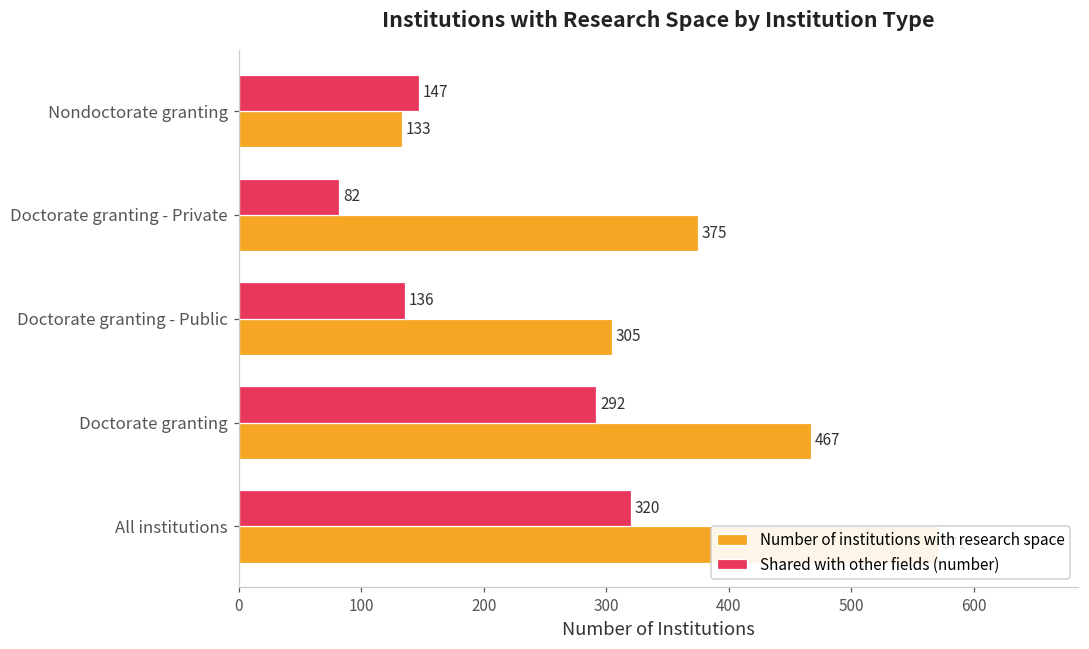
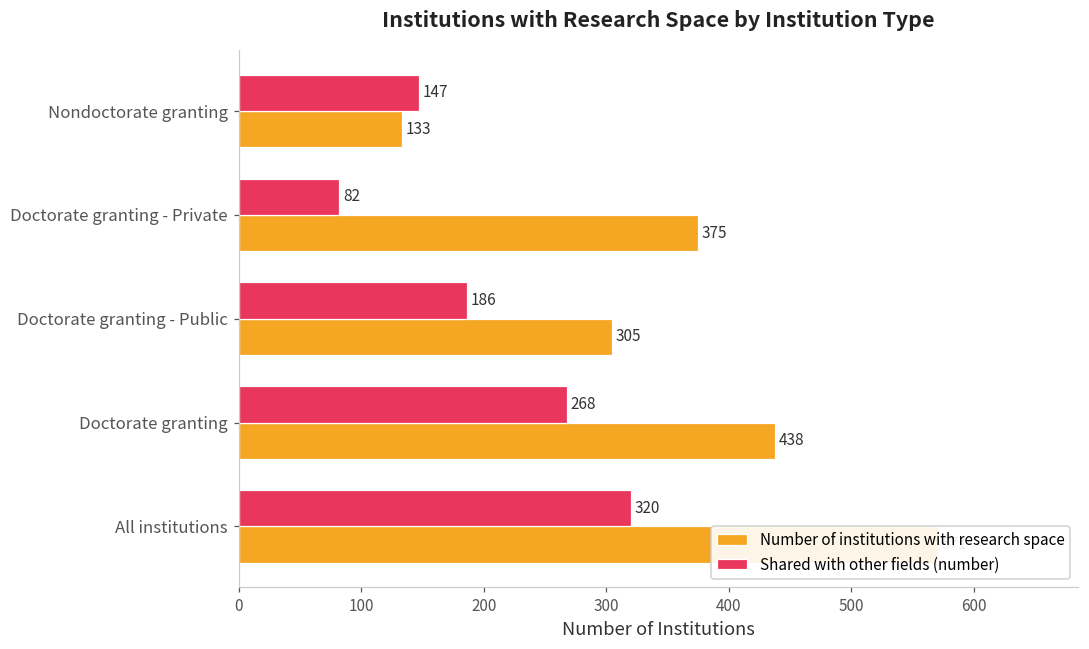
Shared with other fields (number), Doctorate granting - Public: 136 -> 186
Shared with other fields (number), Doctorate granting: 292 -> 268
Number of institutions with research space, Doctorate granting: 467 -> 438
